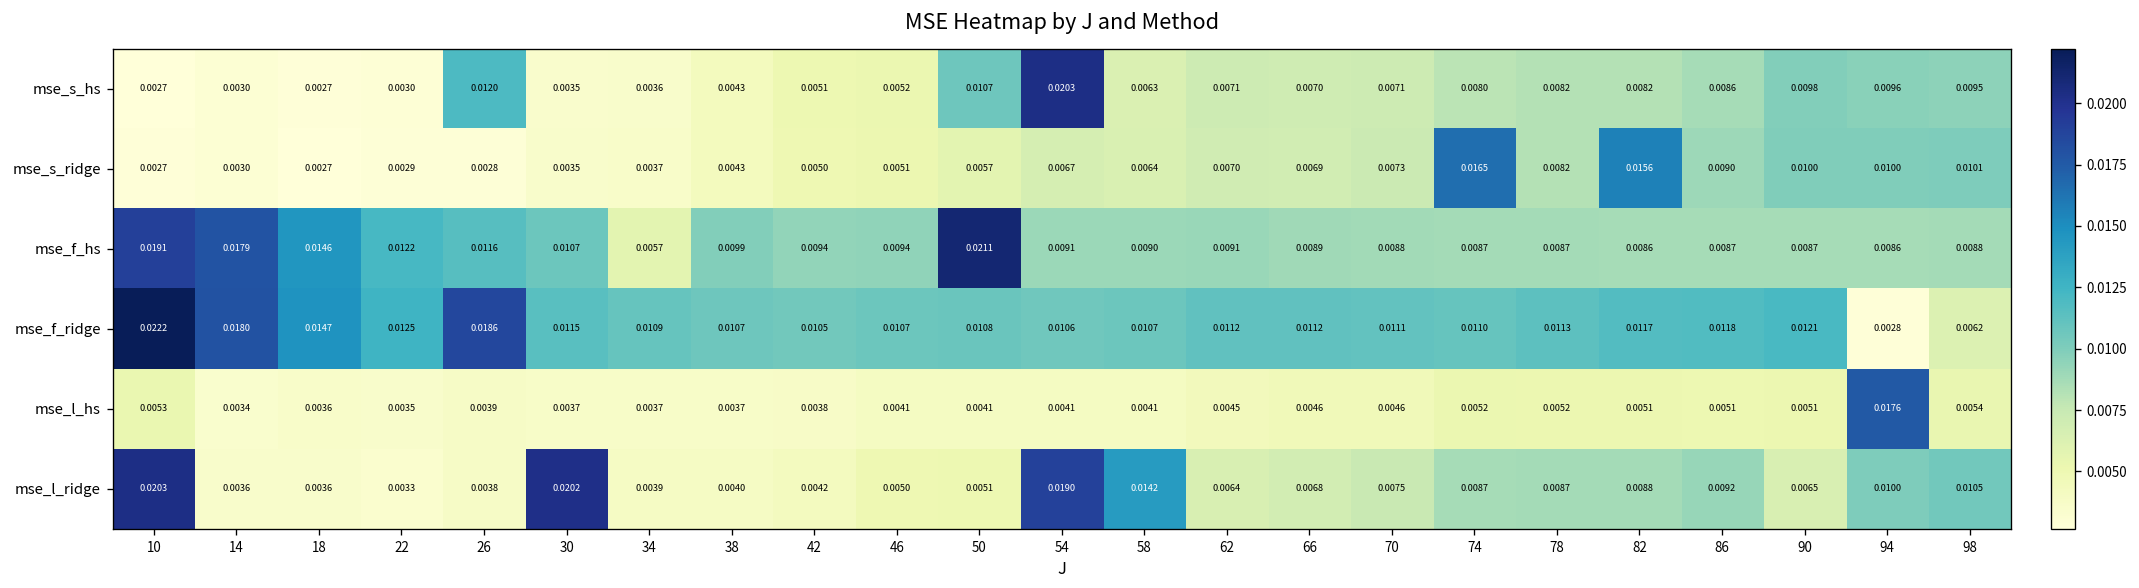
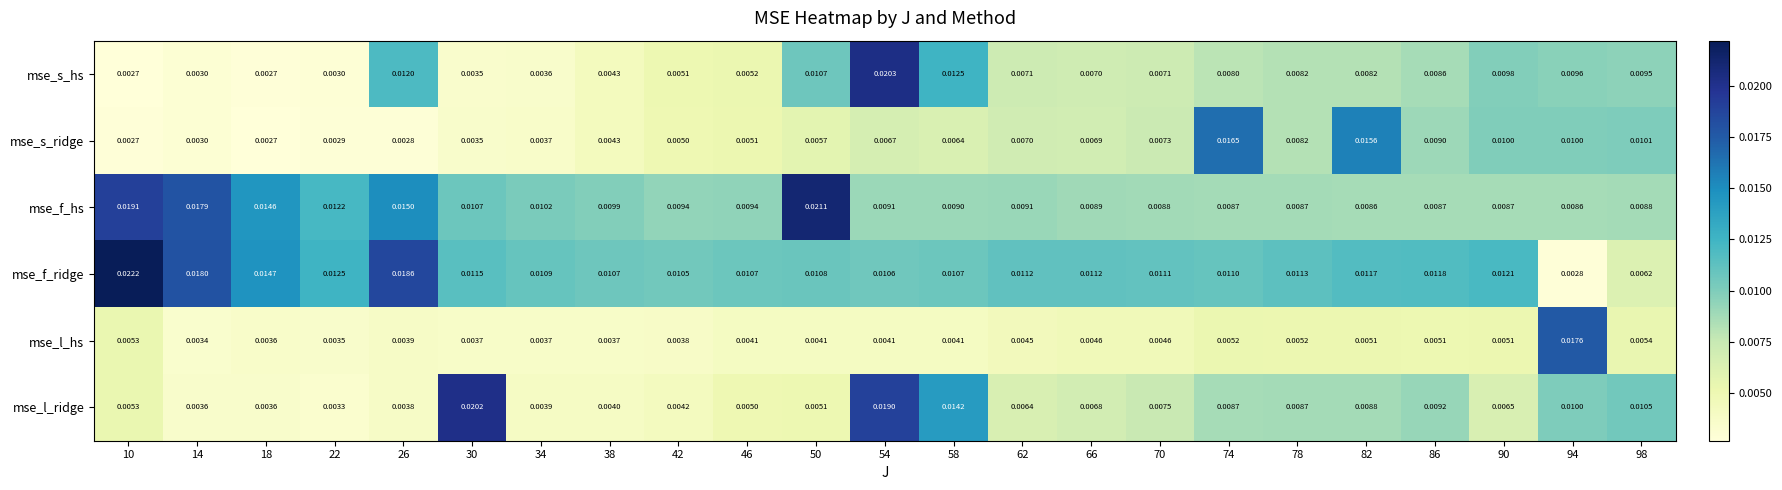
mse_s_hs, 58: 0.0063 -> 0.0125
mse_f_hs, 26: 0.0116 -> 0.0150
mse_f_hs, 34: 0.0057 -> 0.0102
mse_l_ridge, 10: 0.0203 -> 0.0053
